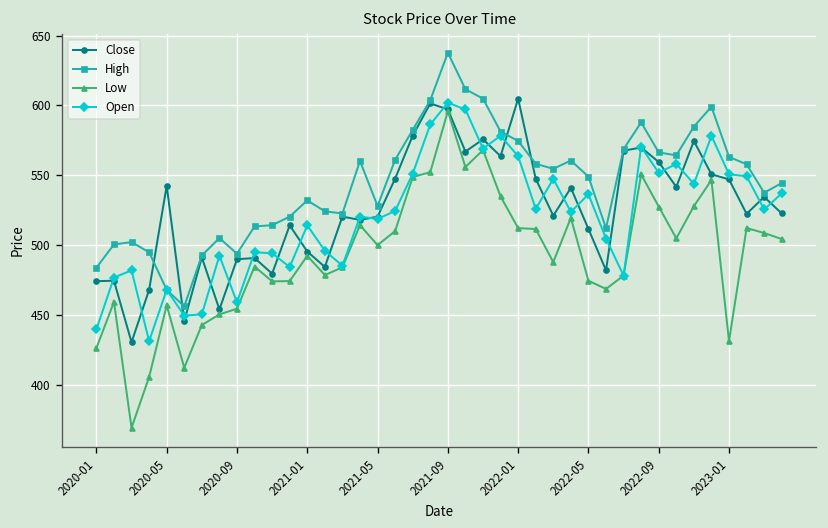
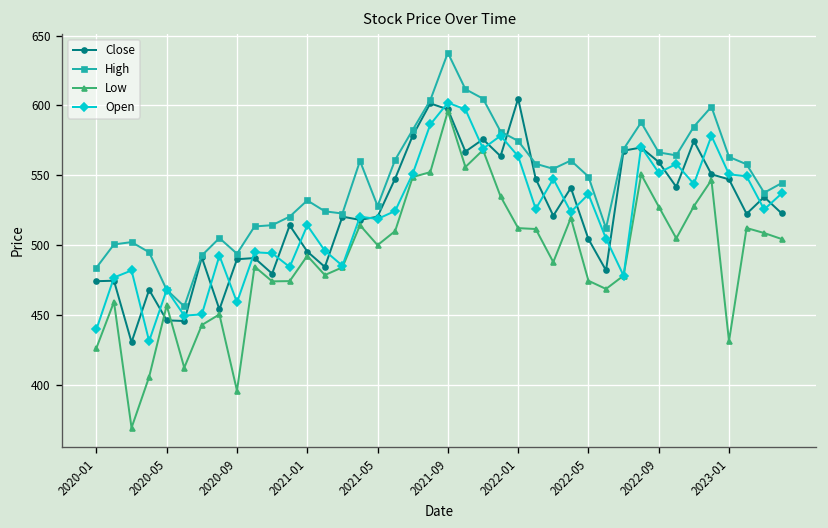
Close, 2020-05: 543 -> 446
Low, 2020-09: 455 -> 396
Close, 2022-05: 512 -> 504
